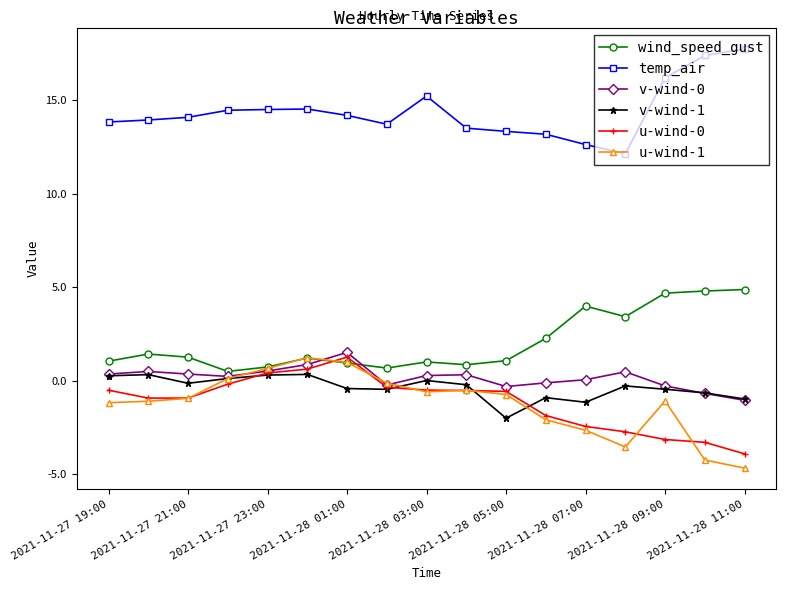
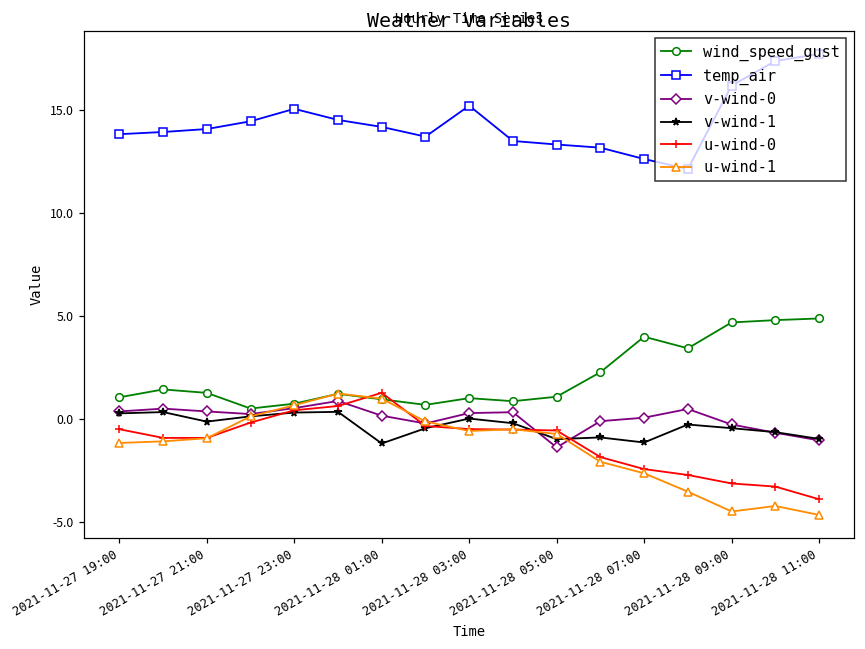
temp_air, 2021-11-27 23:00: 14.5 -> 15.1
v-wind-0, 2021-11-28 01:00: 1.5 -> 0.2
v-wind-1, 2021-11-28 01:00: -0.4 -> -1.2
v-wind-0, 2021-11-28 05:00: -0.3 -> -1.4
v-wind-1, 2021-11-28 05:00: -2.0 -> -1.0
u-wind-1, 2021-11-28 09:00: -1.1 -> -4.5
